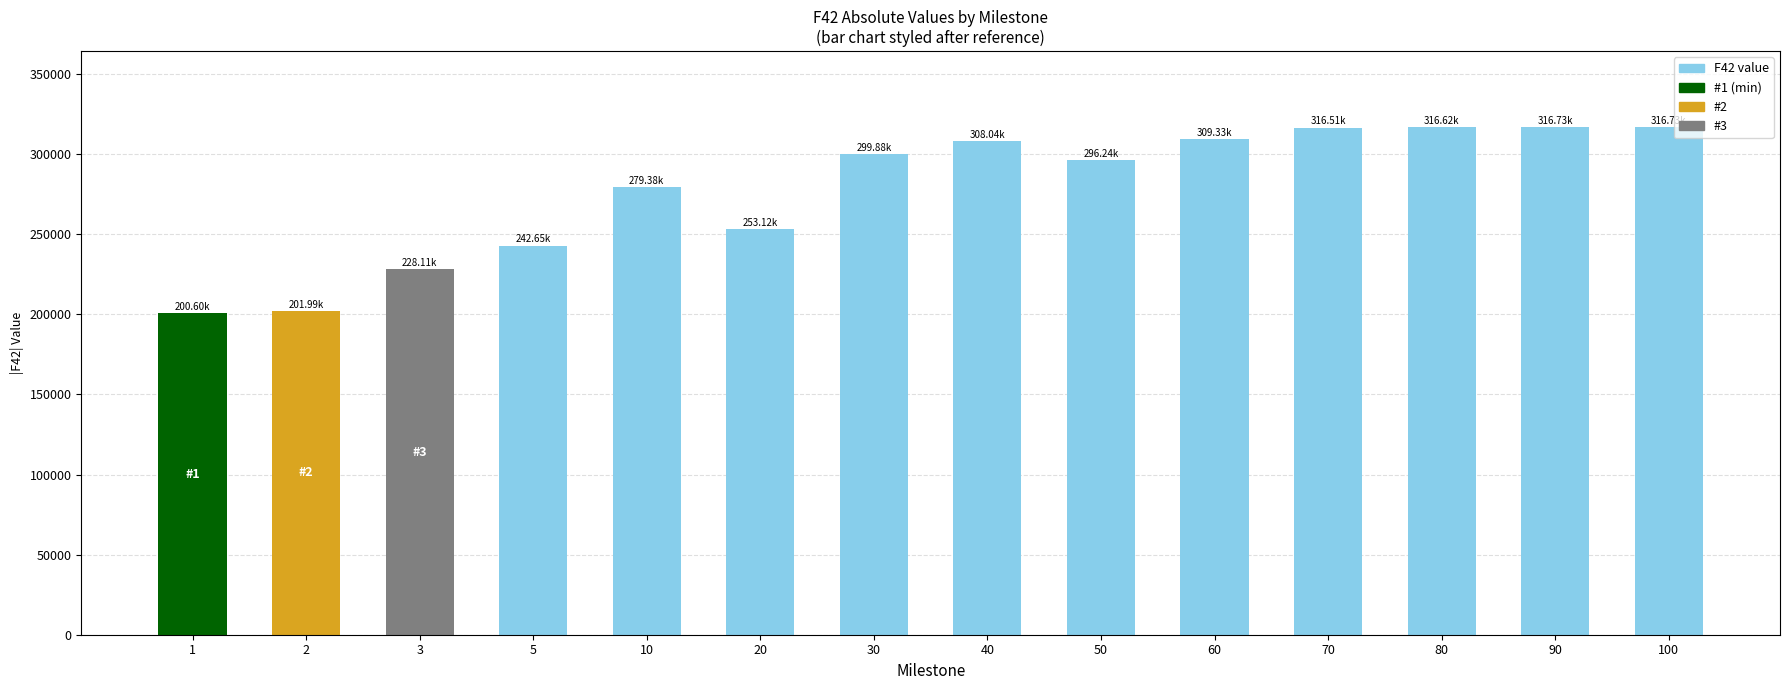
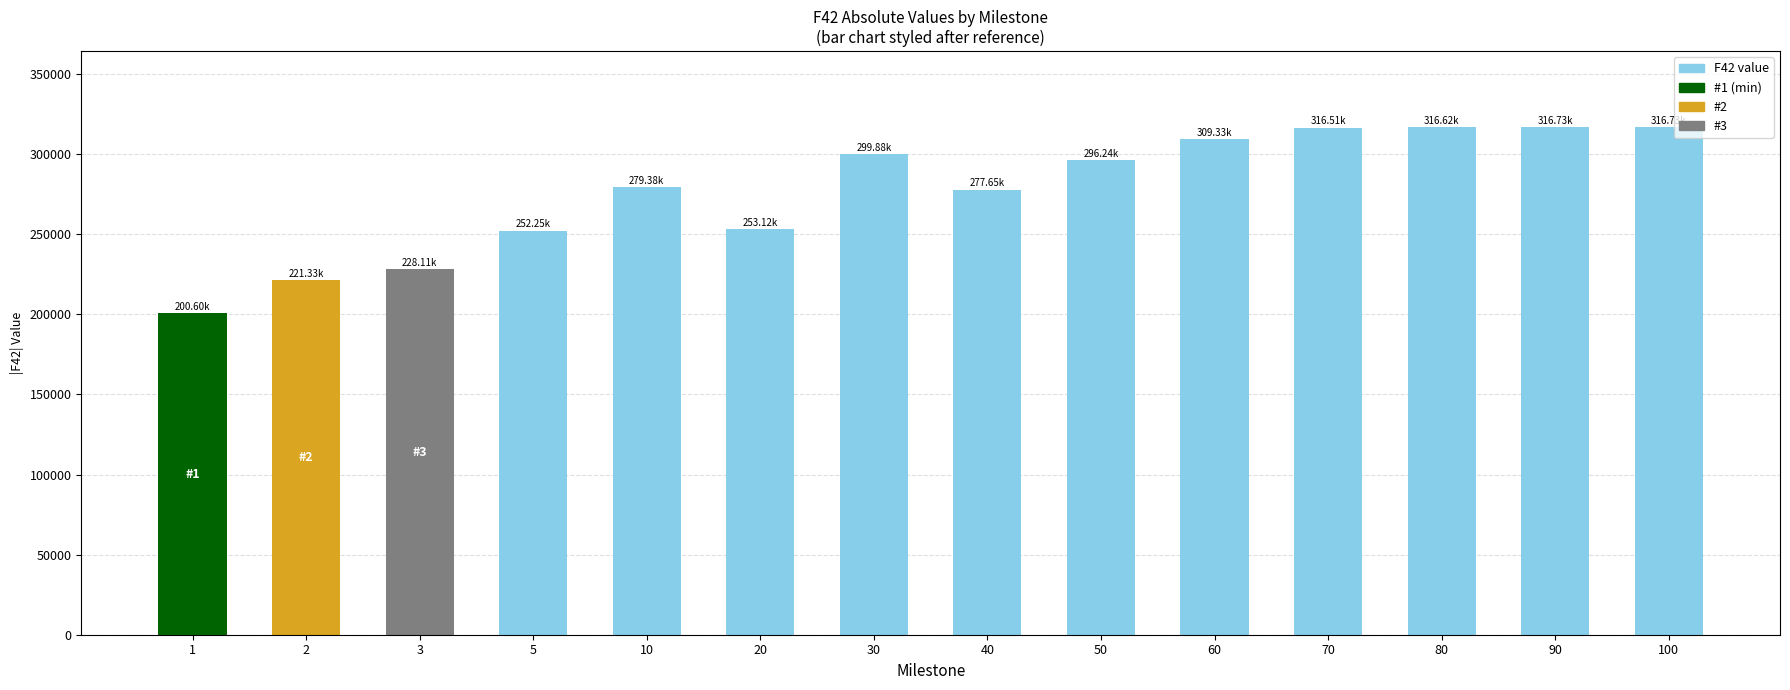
2: 201.99k -> 221.33k
5: 242.65k -> 252.25k
40: 308.04k -> 277.65k
